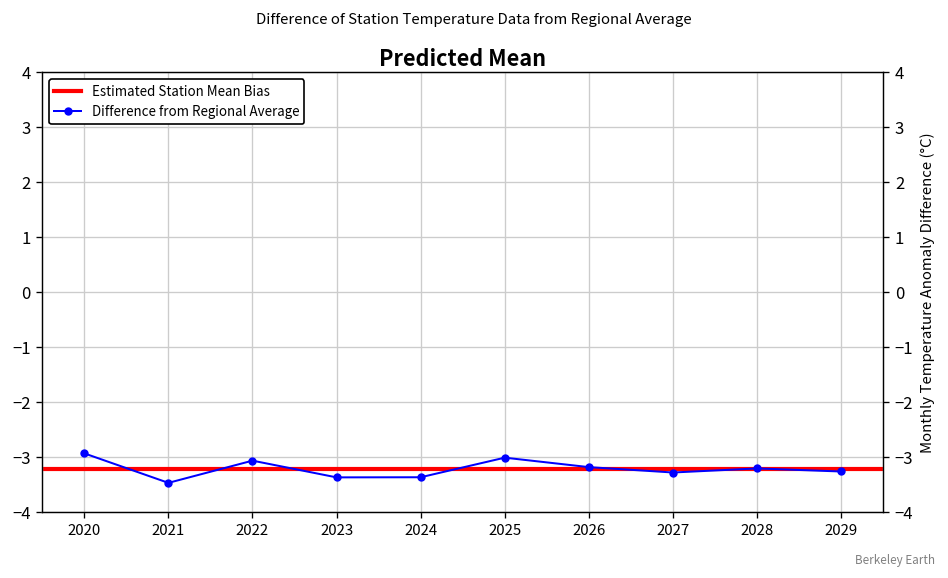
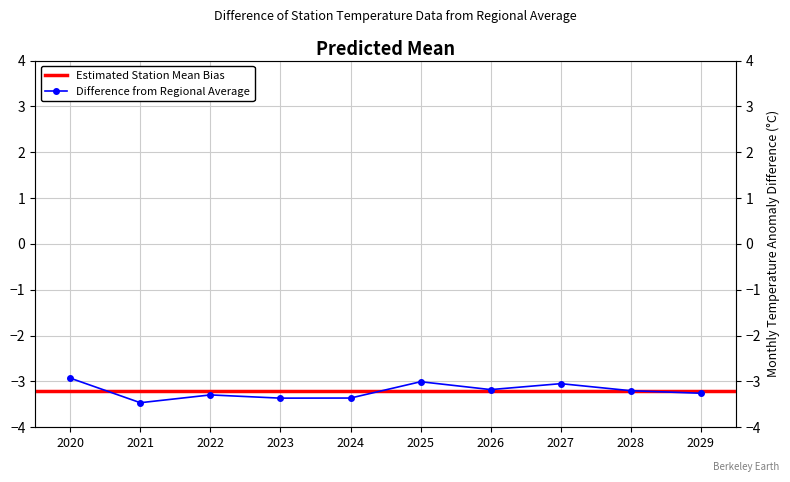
2022: -3.1 -> -3.3
2027: -3.3 -> -3.0
